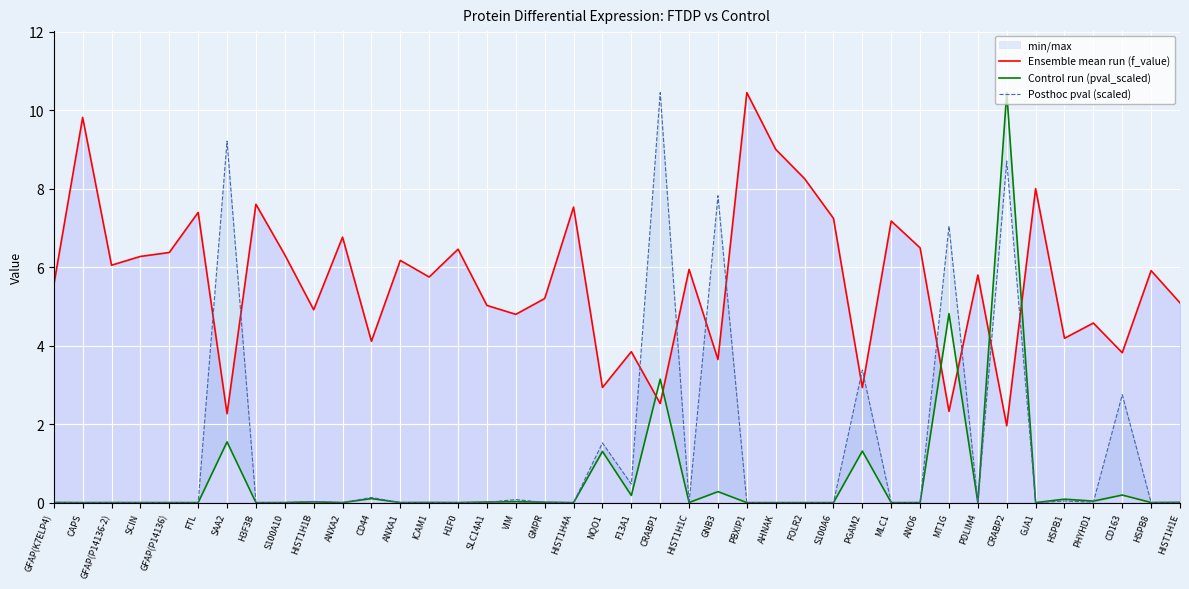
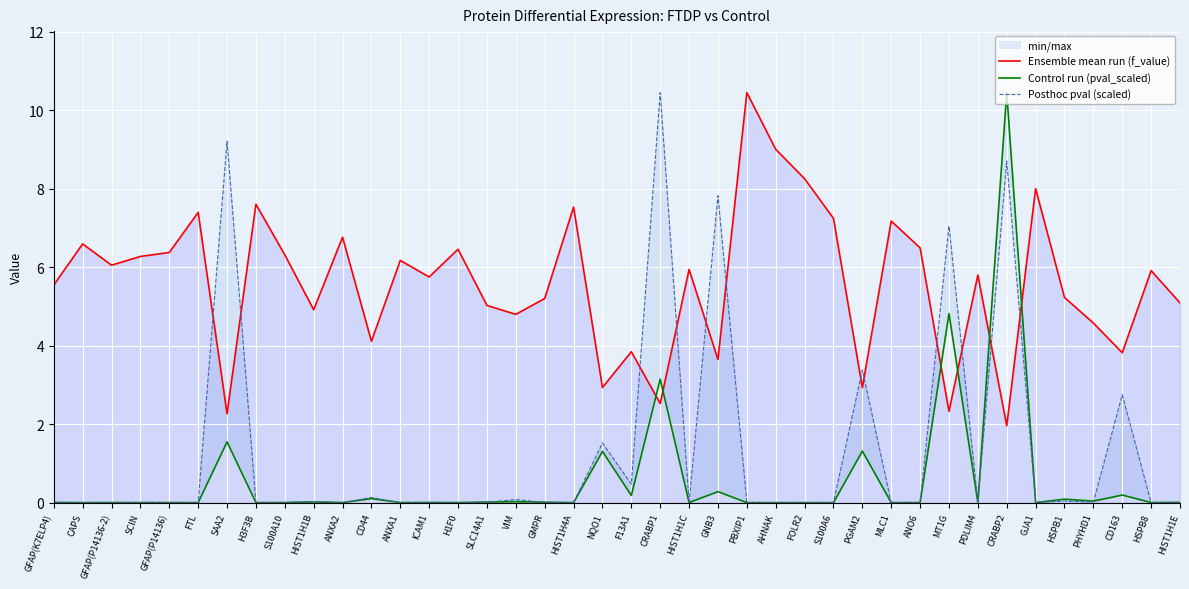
Ensemble mean run (f_value), CAPS: 9.8 -> 6.6
Ensemble mean run (f_value), HSPB1: 4.2 -> 5.2
